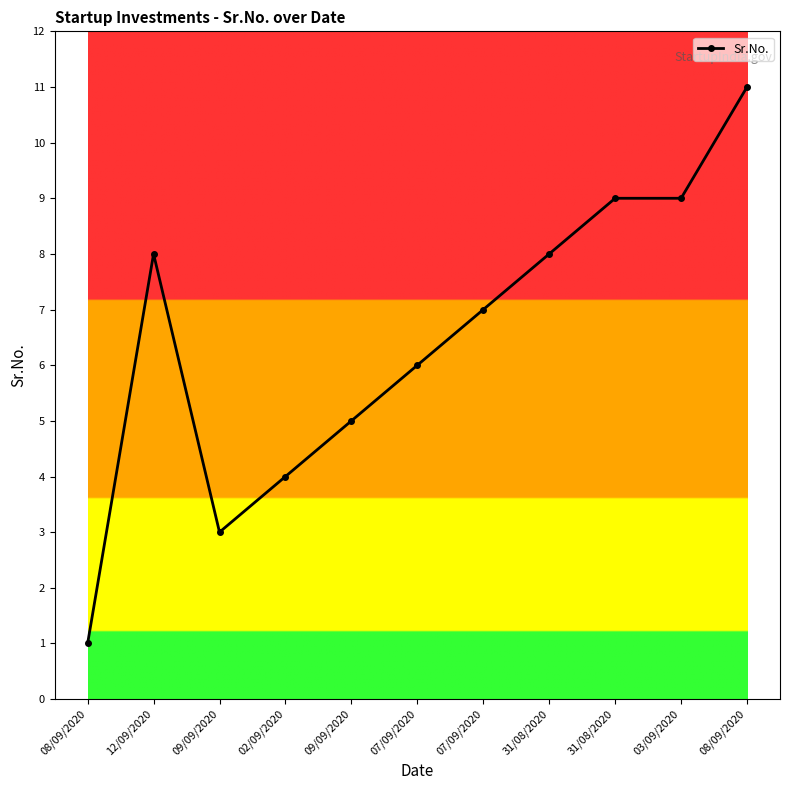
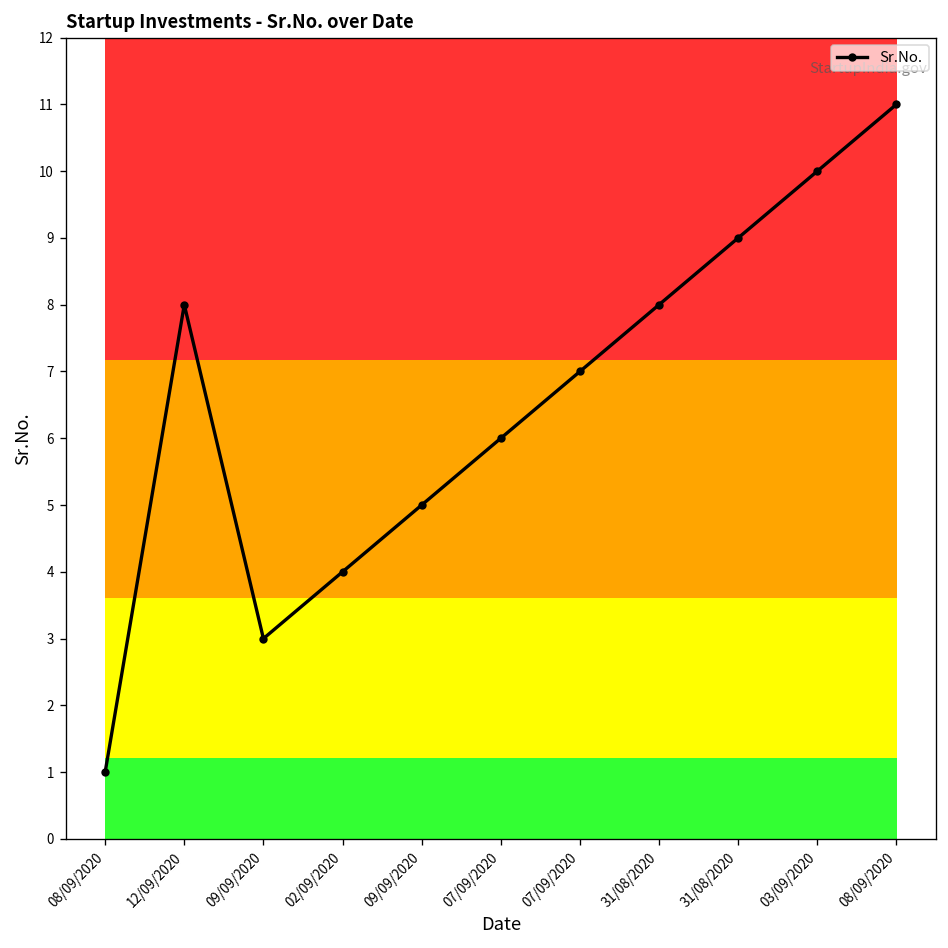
03/09/2020: 9 -> 10
